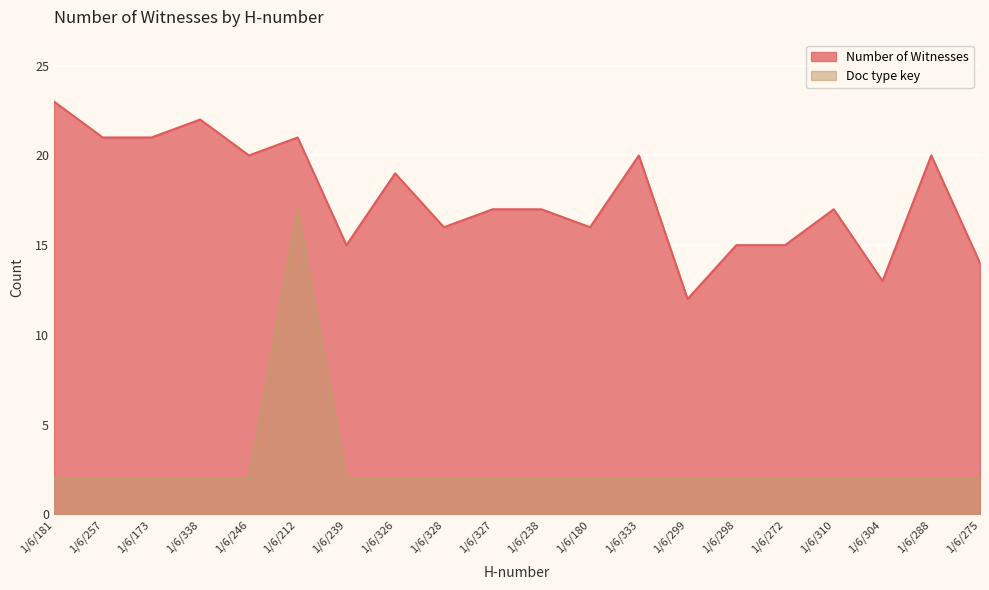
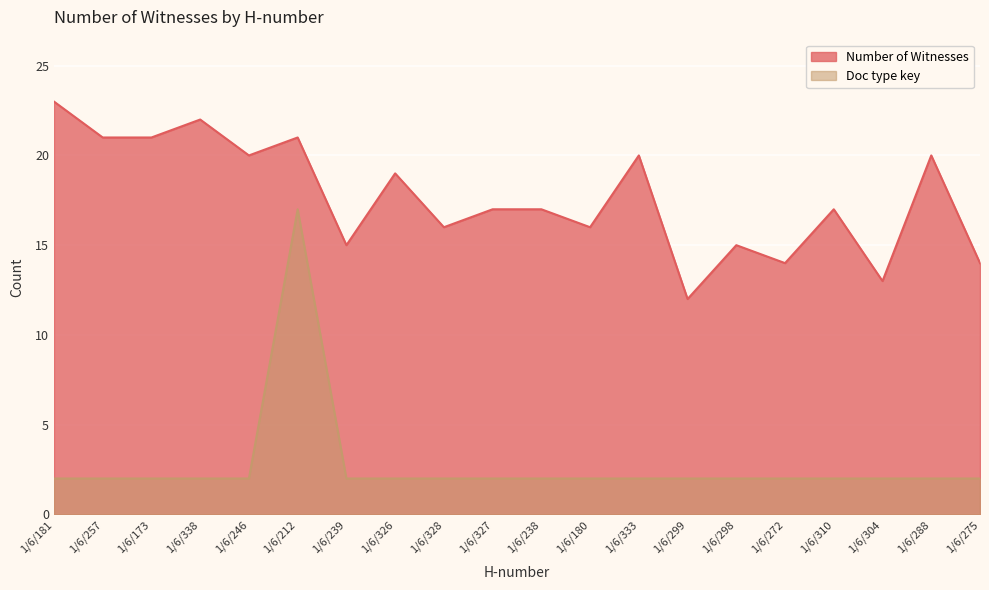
Number of Witnesses, 1/6/272: 15 -> 14
